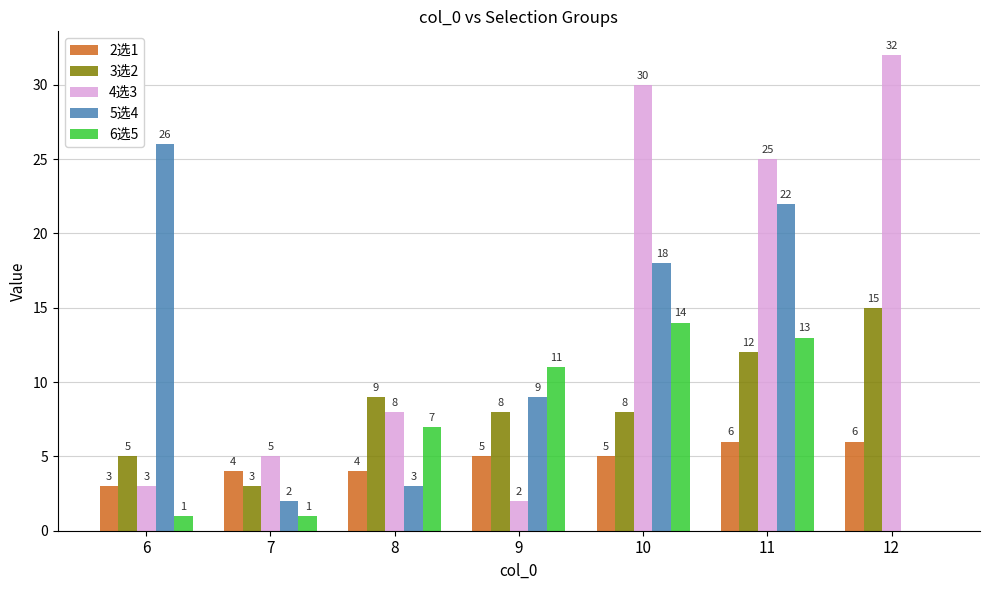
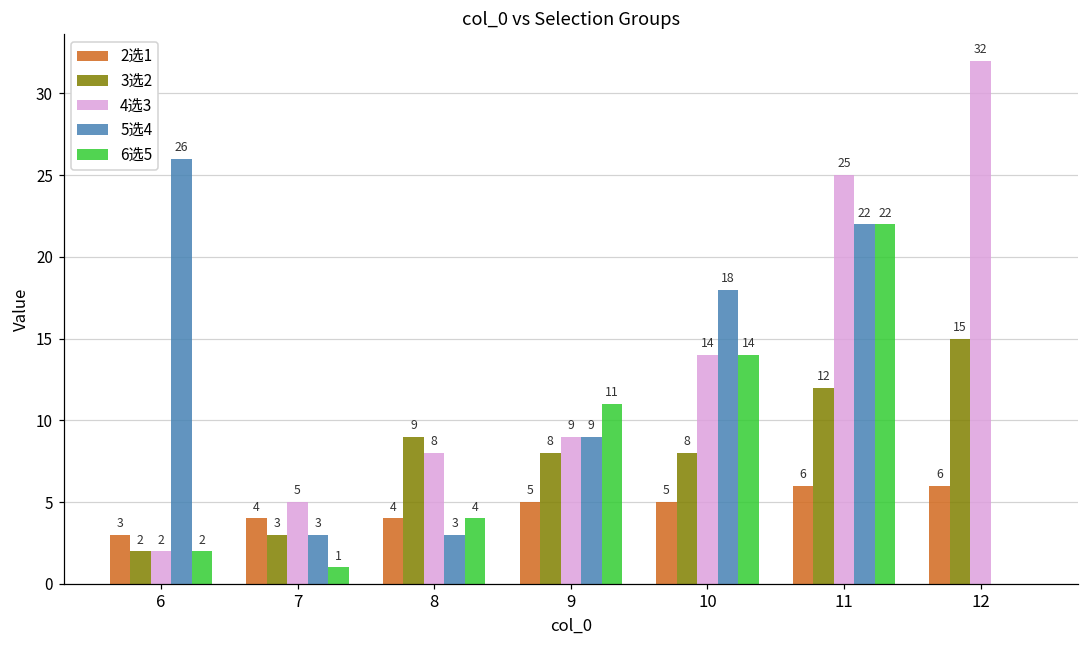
3选2, 6: 5 -> 2
4选3, 6: 3 -> 2
6选5, 6: 1 -> 2
5选4, 7: 2 -> 3
6选5, 8: 7 -> 4
4选3, 9: 2 -> 9
4选3, 10: 30 -> 14
6选5, 11: 13 -> 22
